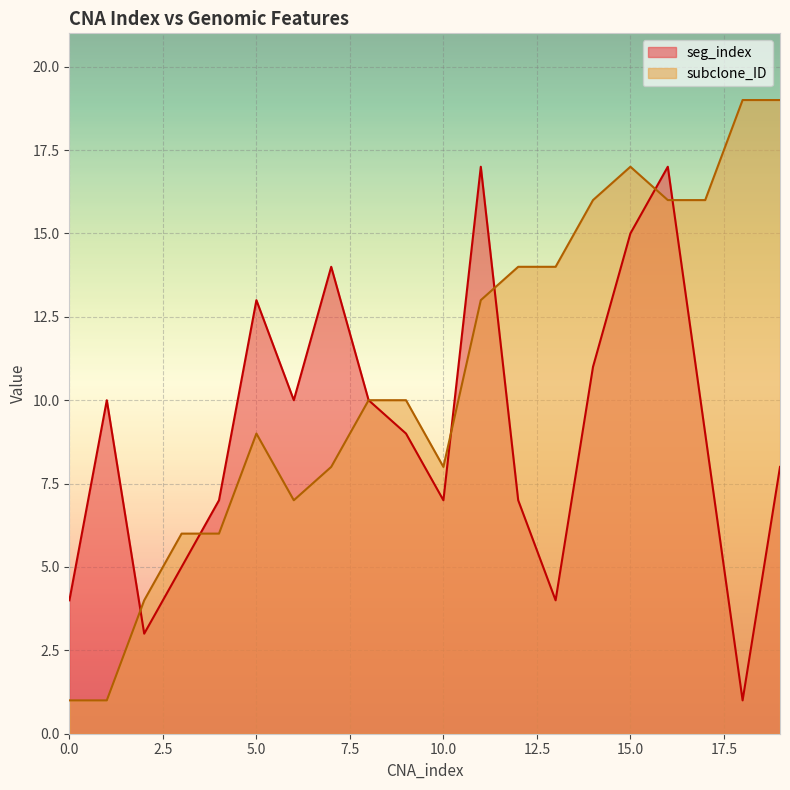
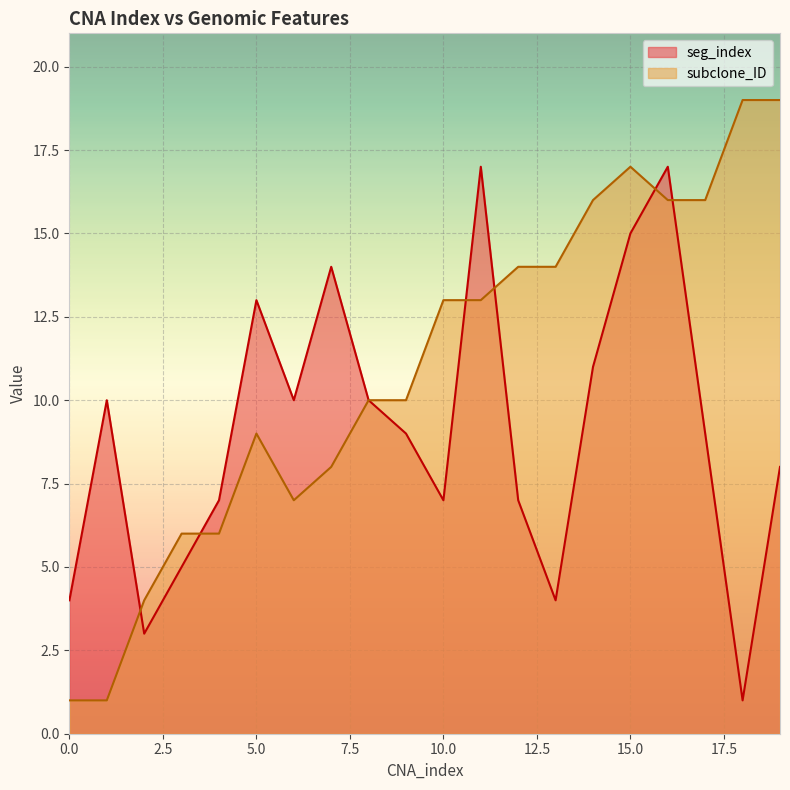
subclone_ID, 10.0: 8 -> 13
